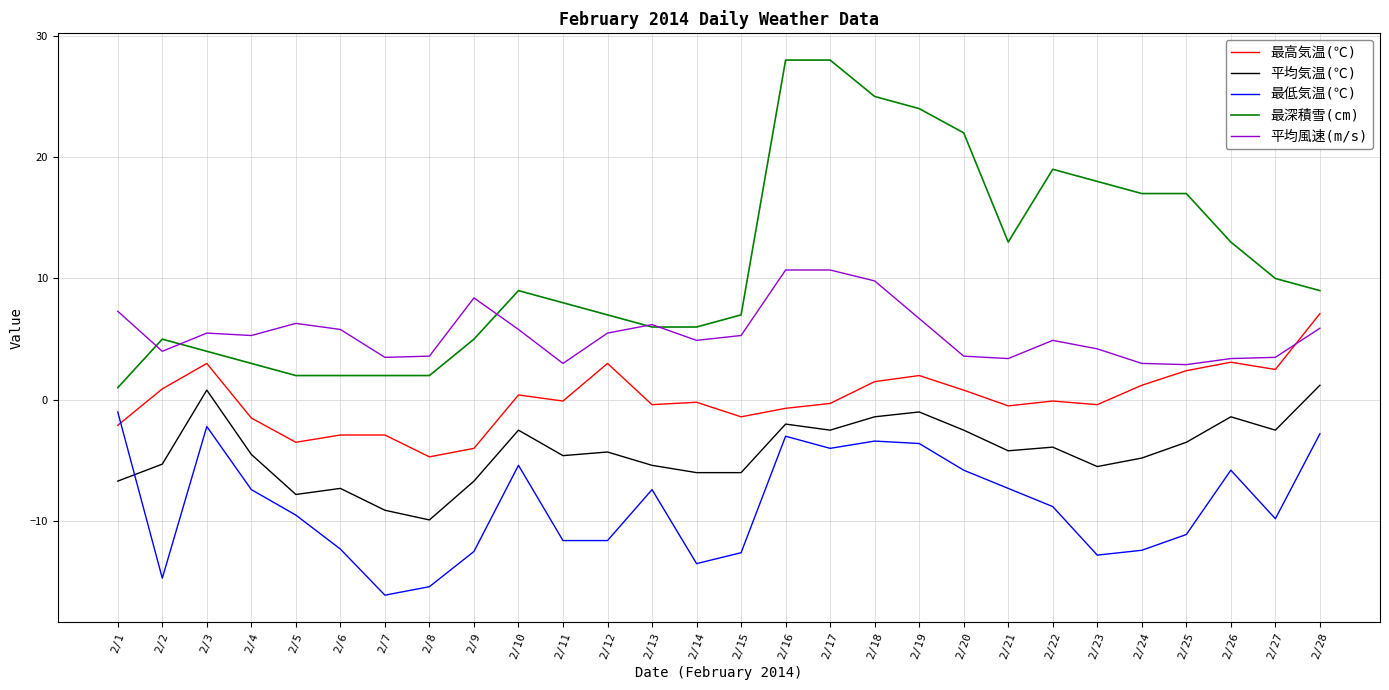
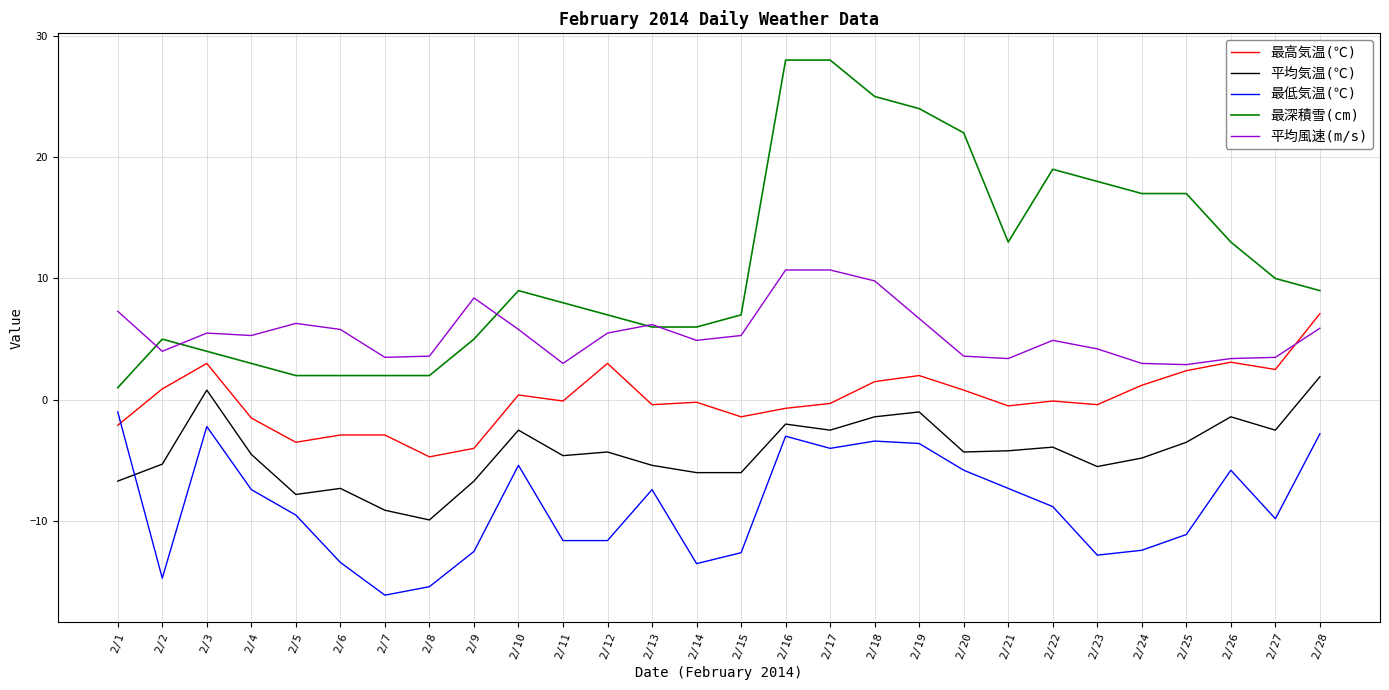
最低気温(℃), 2/6: -12.3 -> -13.4
平均気温(℃), 2/20: -2.5 -> -4.3
平均気温(℃), 2/28: 1.2 -> 1.9
